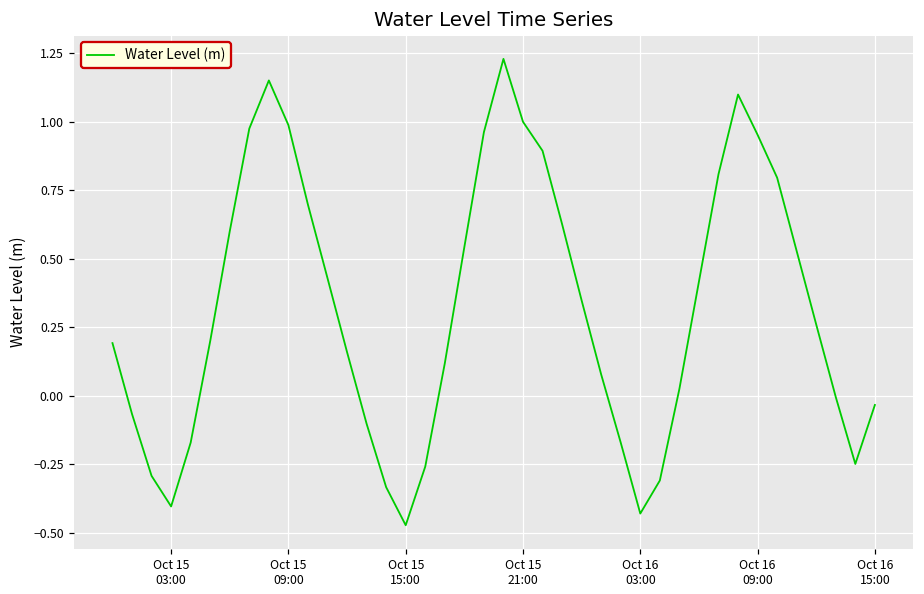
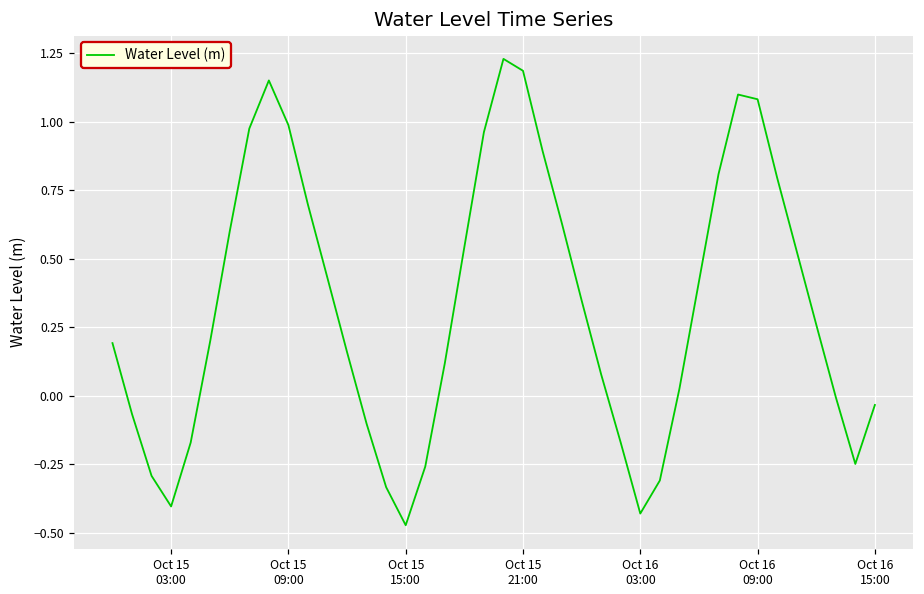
Oct 15 21:00: 1.00 -> 1.19
Oct 16 09:00: 0.95 -> 1.08
